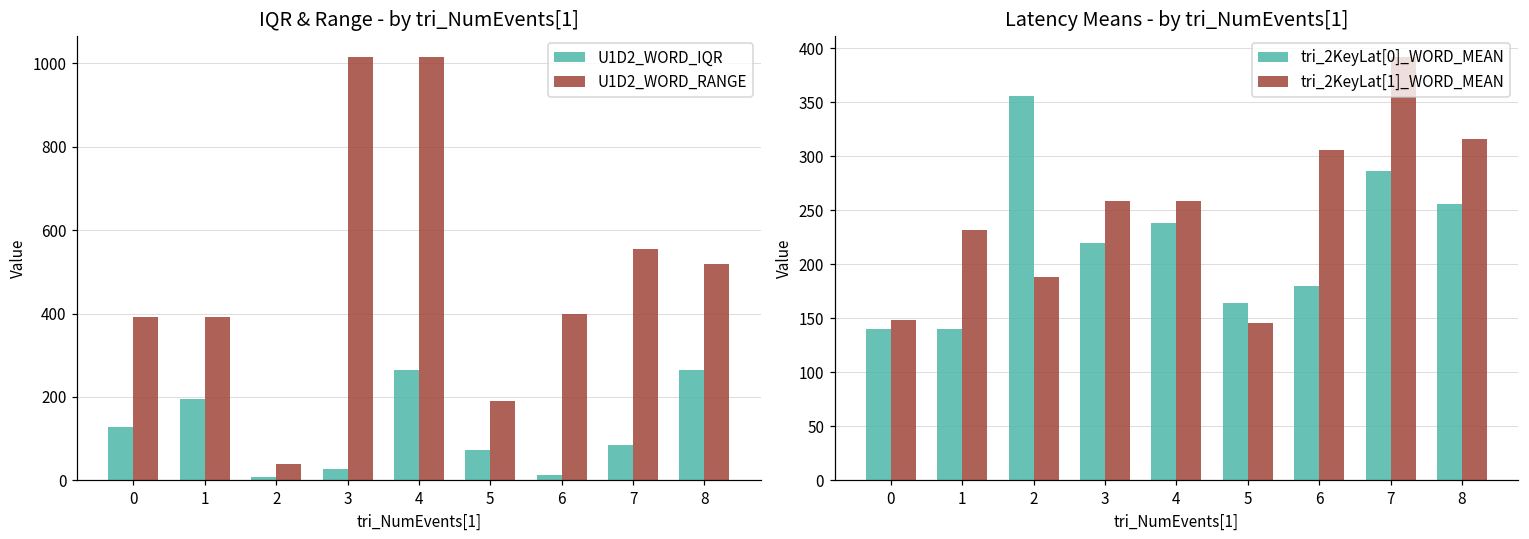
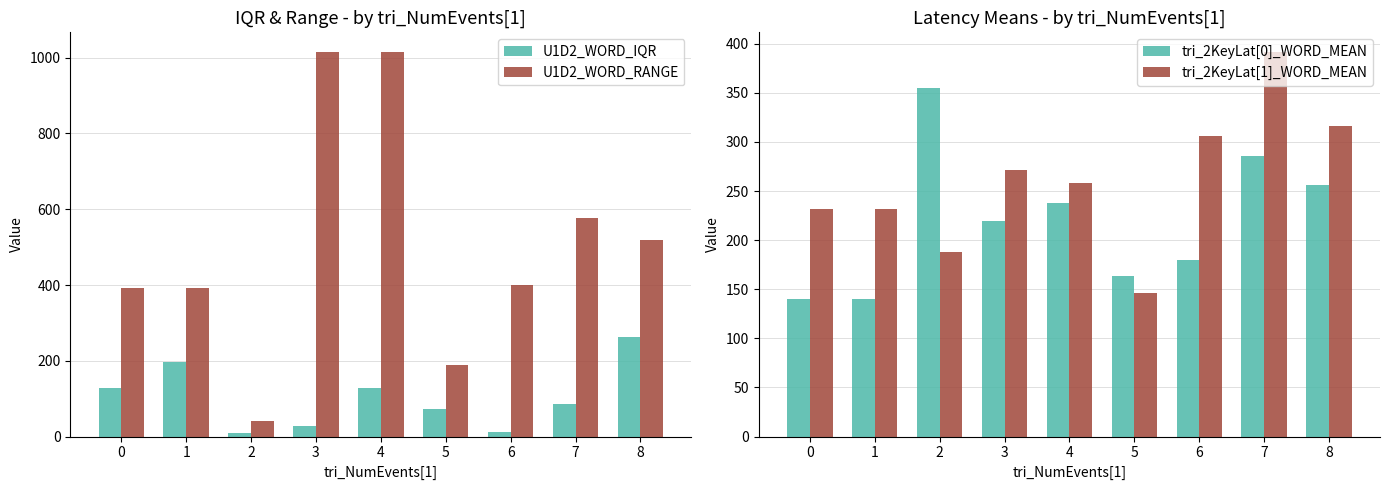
IQR & Range - by tri_NumEvents[1], U1D2_WORD_IQR, 4: 260 -> 130
IQR & Range - by tri_NumEvents[1], U1D2_WORD_RANGE, 7: 550 -> 580
Latency Means - by tri_NumEvents[1], tri_2KeyLat[1]_WORD_MEAN, 0: 150 -> 230
Latency Means - by tri_NumEvents[1], tri_2KeyLat[1]_WORD_MEAN, 3: 260 -> 270
